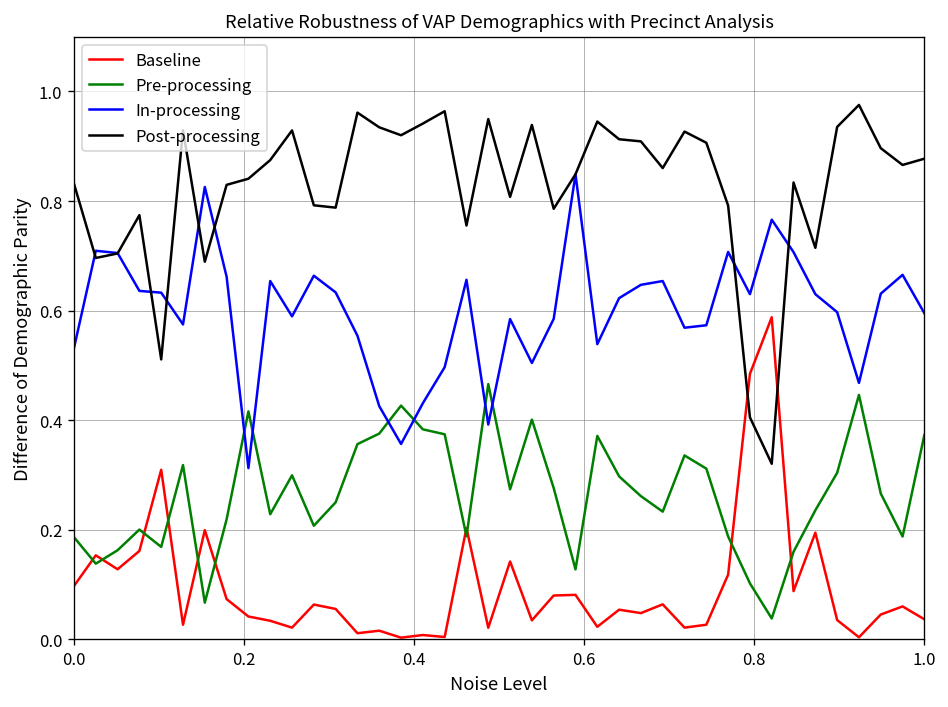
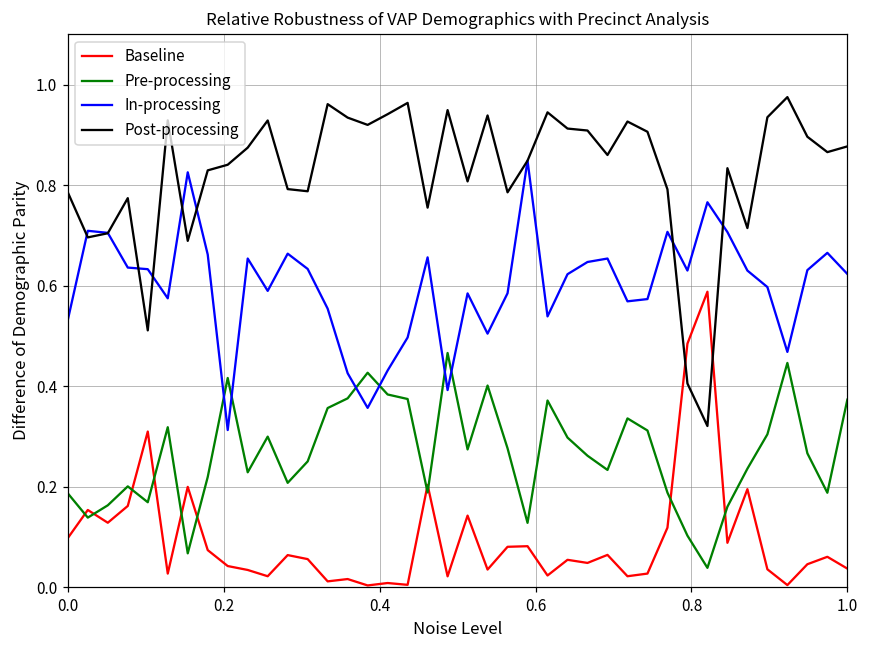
Post-processing, 0.0: 0.83 -> 0.79
In-processing, 1.0: 0.60 -> 0.62
